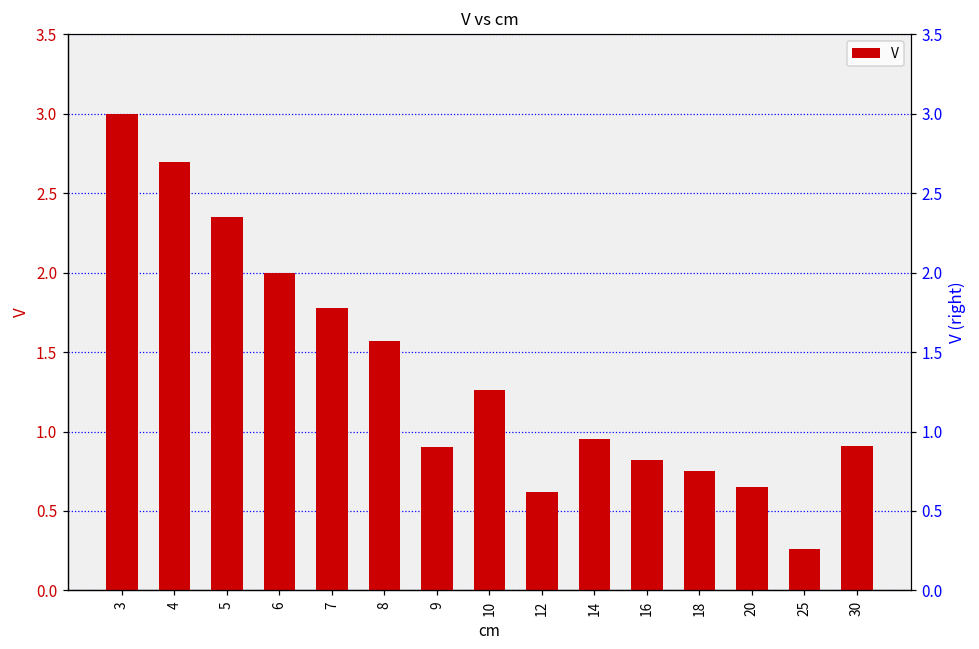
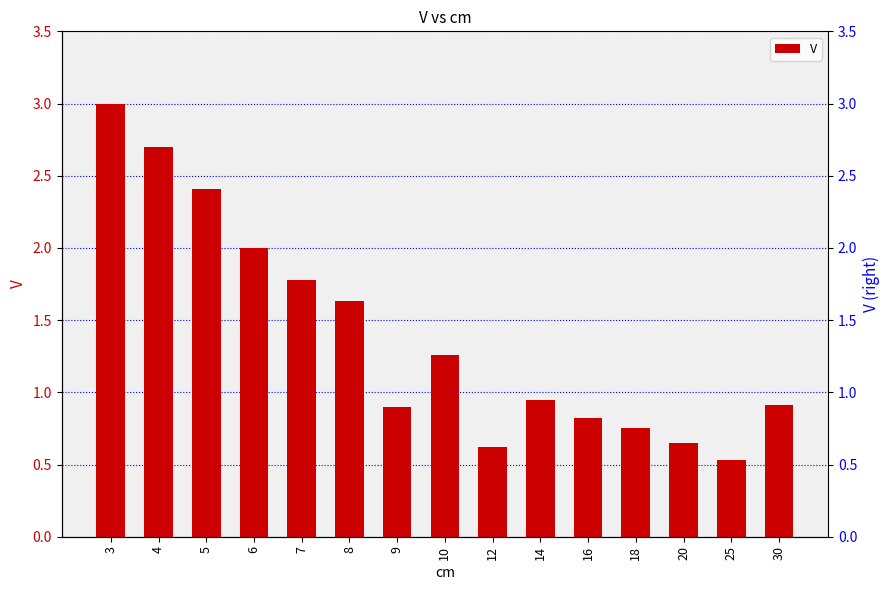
5: 2.35 -> 2.41
8: 1.57 -> 1.63
25: 0.26 -> 0.53
